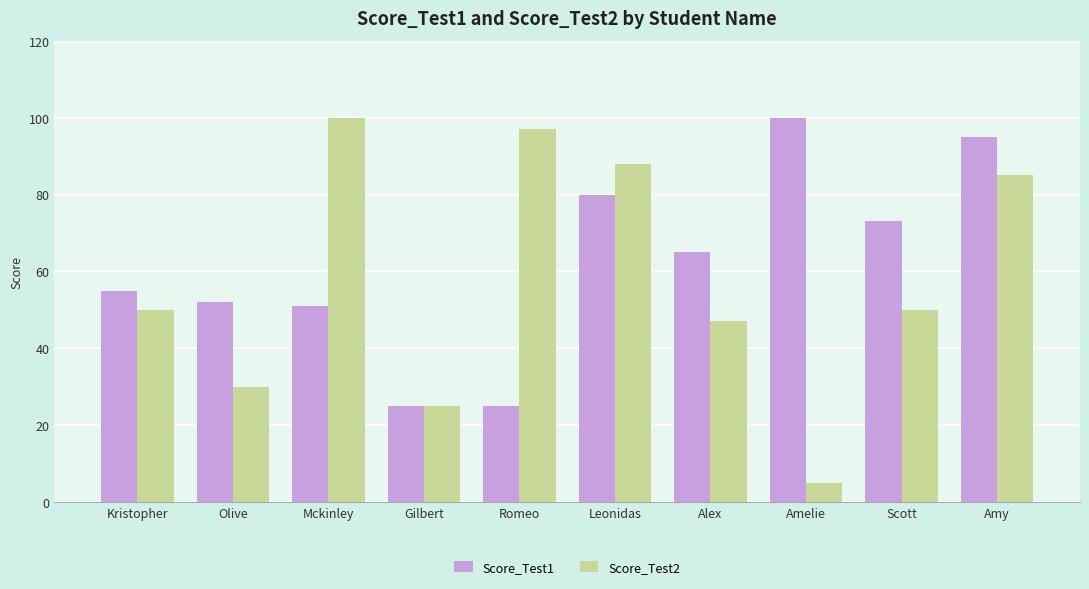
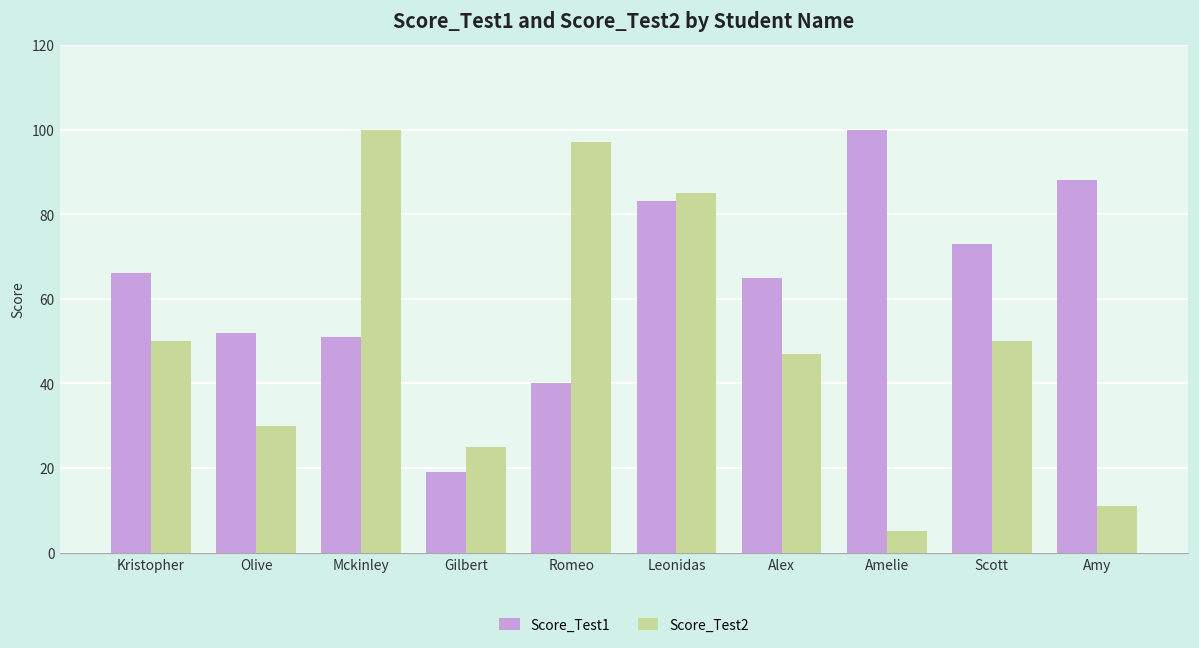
Score_Test1, Kristopher: 55 -> 66
Score_Test1, Gilbert: 25 -> 19
Score_Test1, Romeo: 25 -> 40
Score_Test1, Leonidas: 80 -> 83
Score_Test2, Leonidas: 88 -> 85
Score_Test1, Amy: 95 -> 88
Score_Test2, Amy: 85 -> 11
